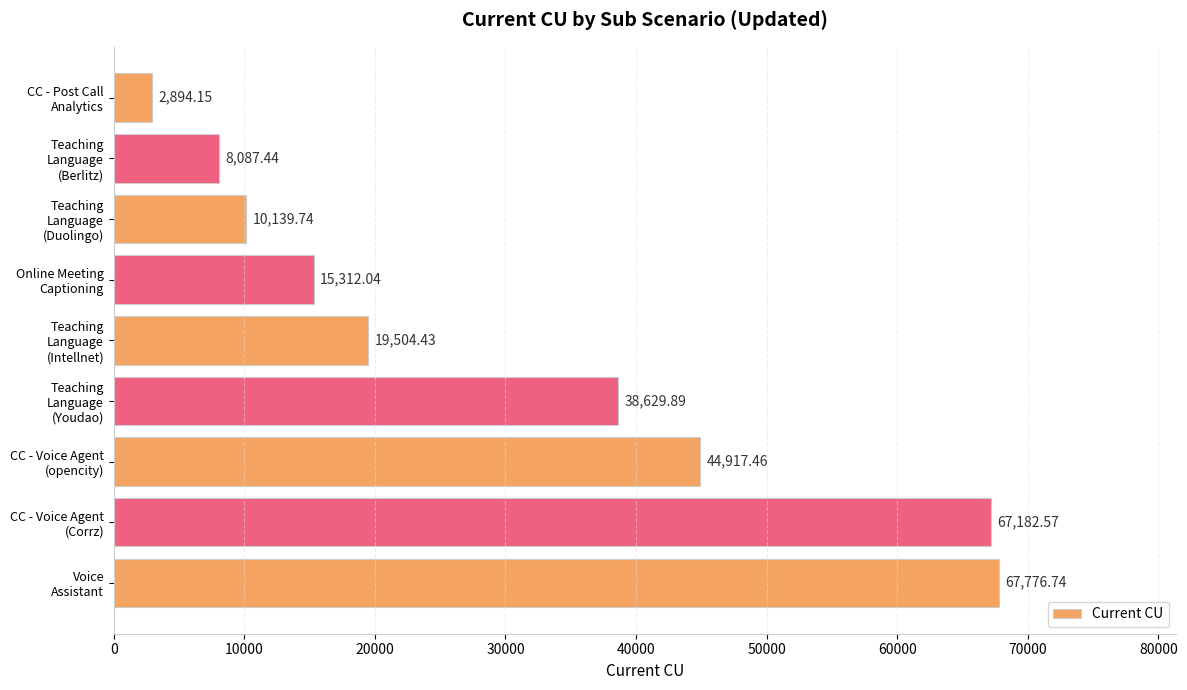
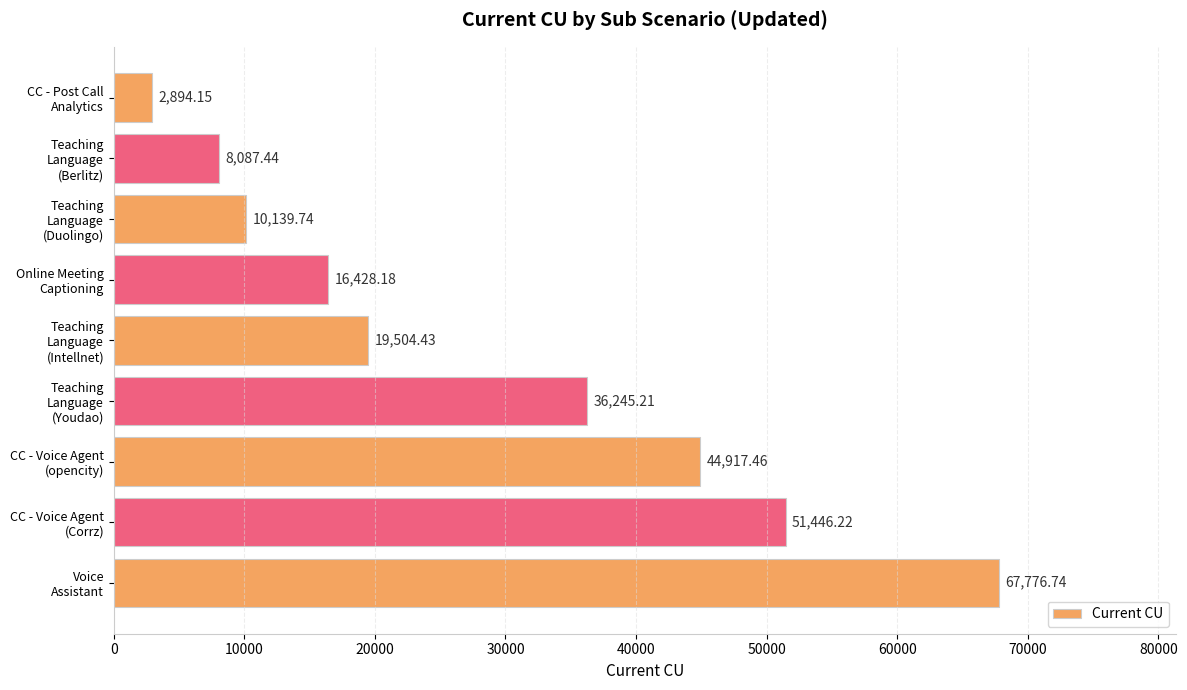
Online Meeting Captioning: 15,312.04 -> 16,428.18
Teaching Language (Youdao): 38,629.89 -> 36,245.21
CC - Voice Agent (Corrz): 67,182.57 -> 51,446.22
